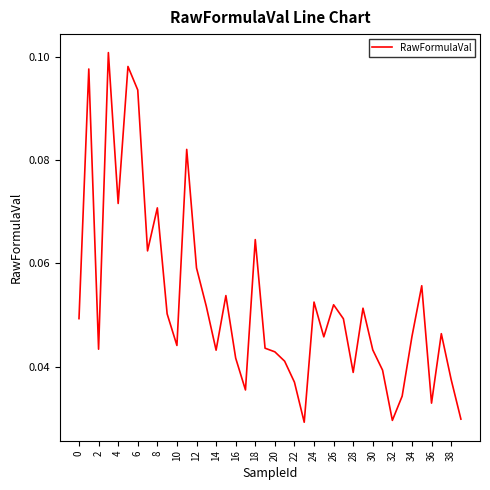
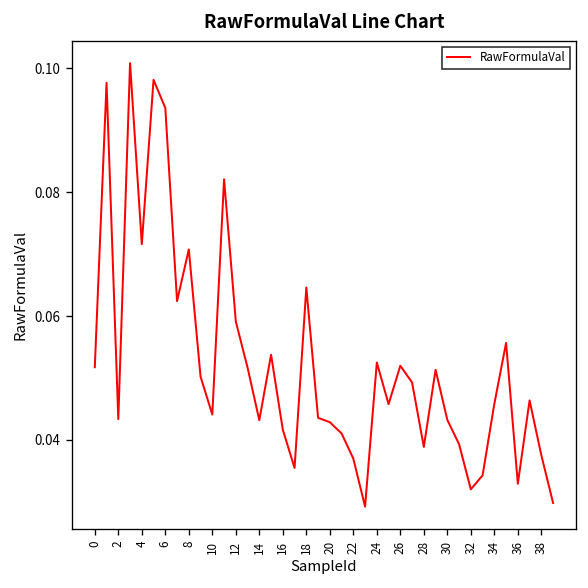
0: 0.049 -> 0.052
32: 0.030 -> 0.032
